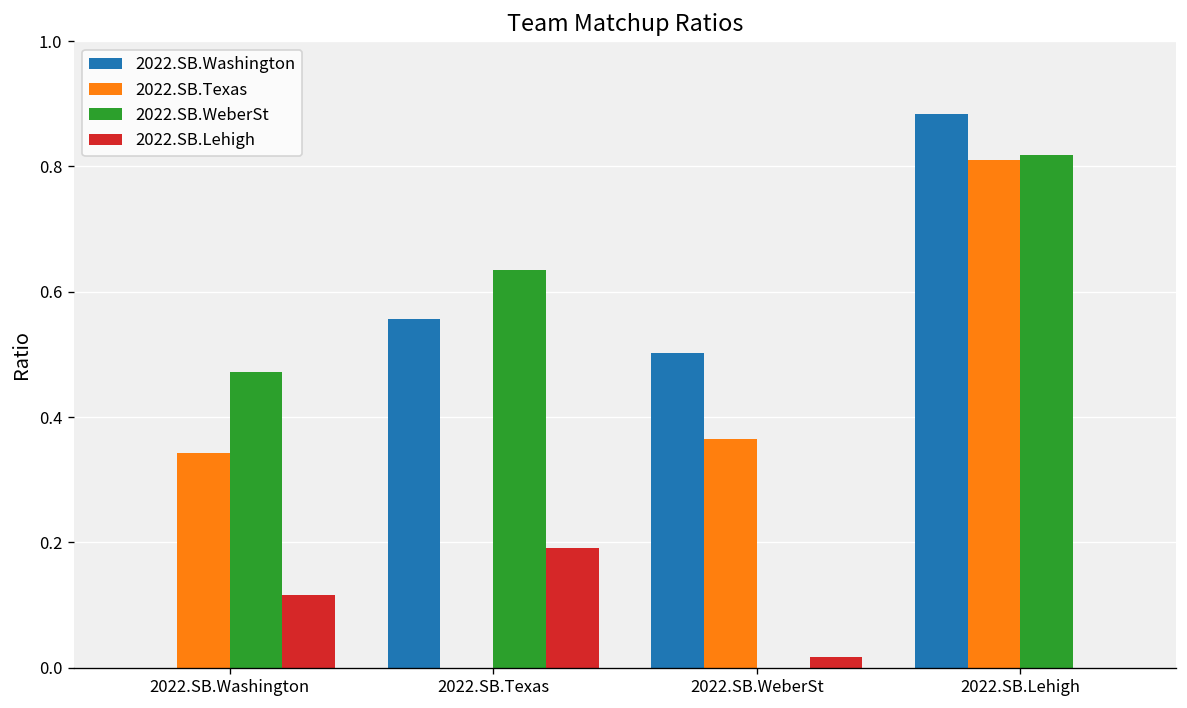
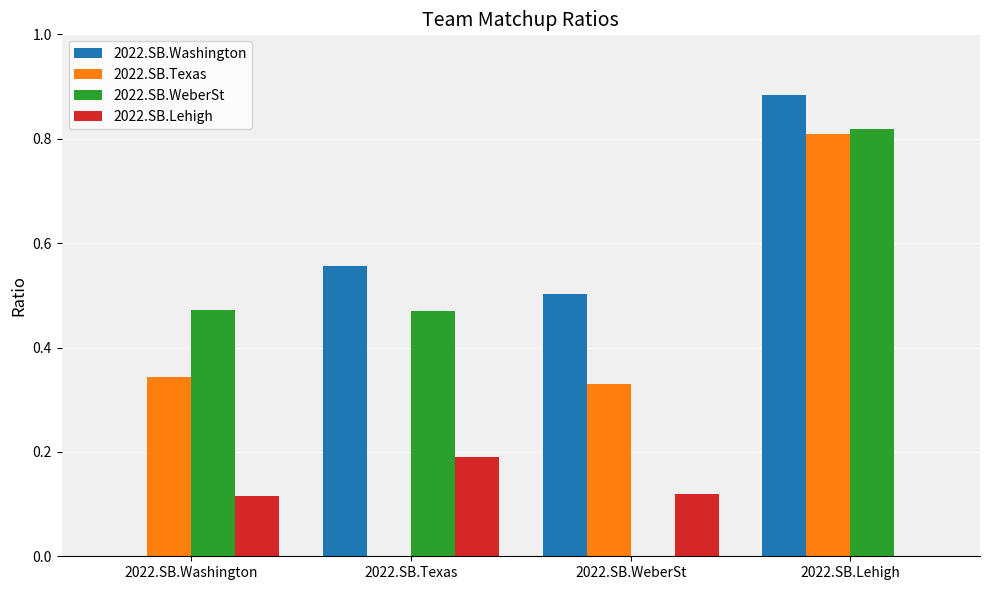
2022.SB.WeberSt, 2022.SB.Texas: 0.64 -> 0.47
2022.SB.Texas, 2022.SB.WeberSt: 0.36 -> 0.33
2022.SB.Lehigh, 2022.SB.WeberSt: 0.02 -> 0.12
